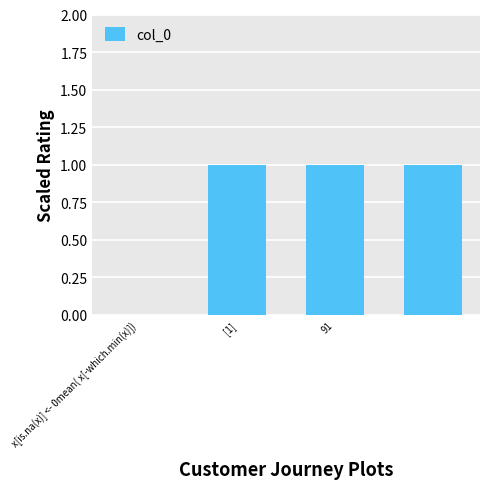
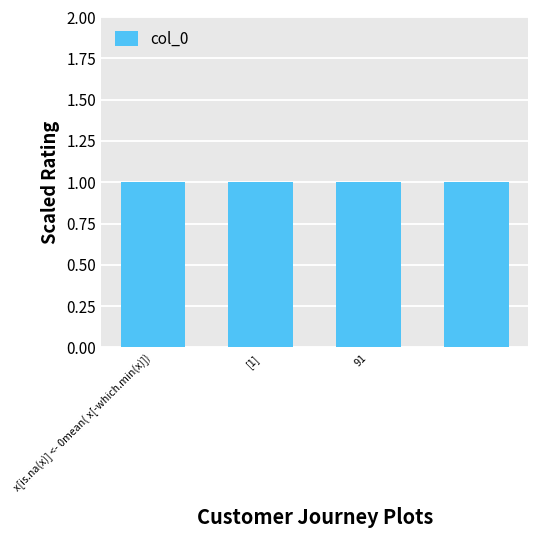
x[is.na(x)] <- 0mean( x[-which.min(x)]): 0 -> 1
